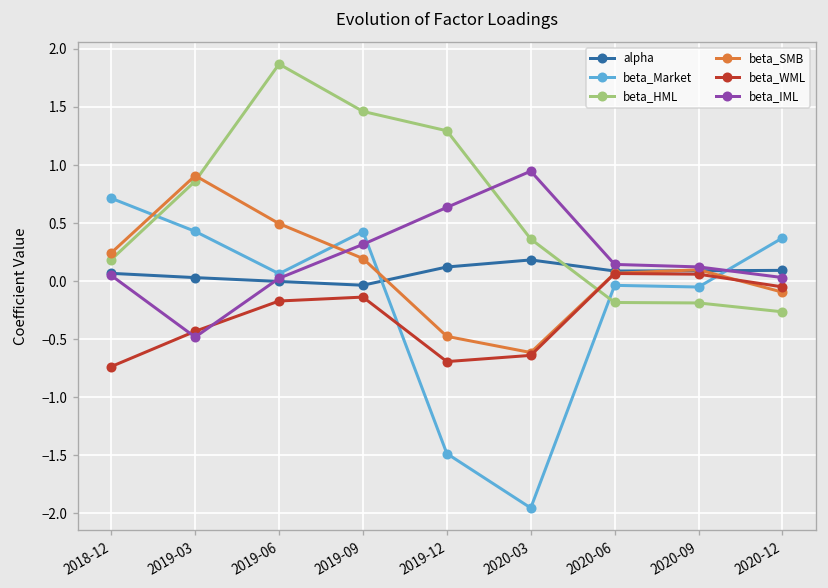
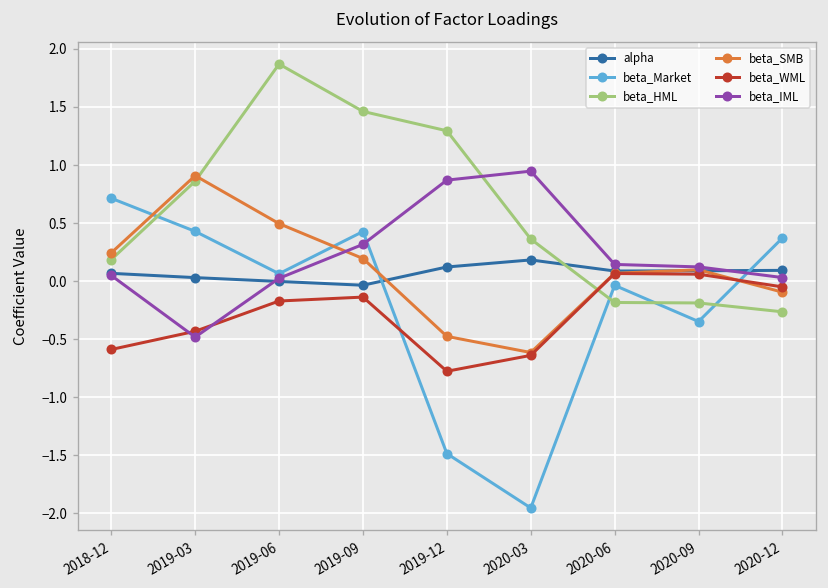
beta_WML, 2018-12: -0.7 -> -0.6
beta_WML, 2019-12: -0.7 -> -0.8
beta_IML, 2019-12: 0.6 -> 0.9
beta_Market, 2020-09: -0.1 -> -0.3
